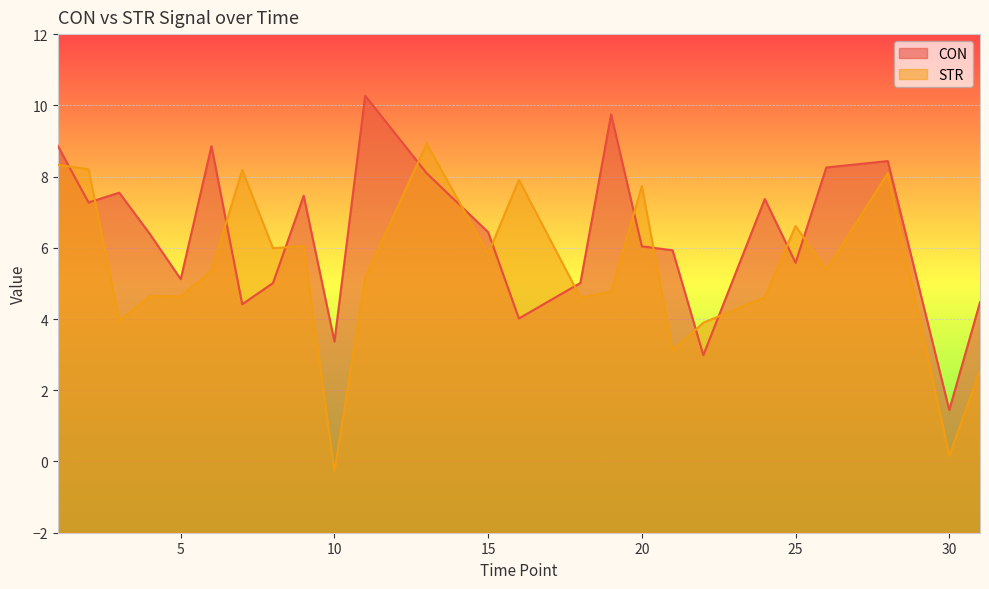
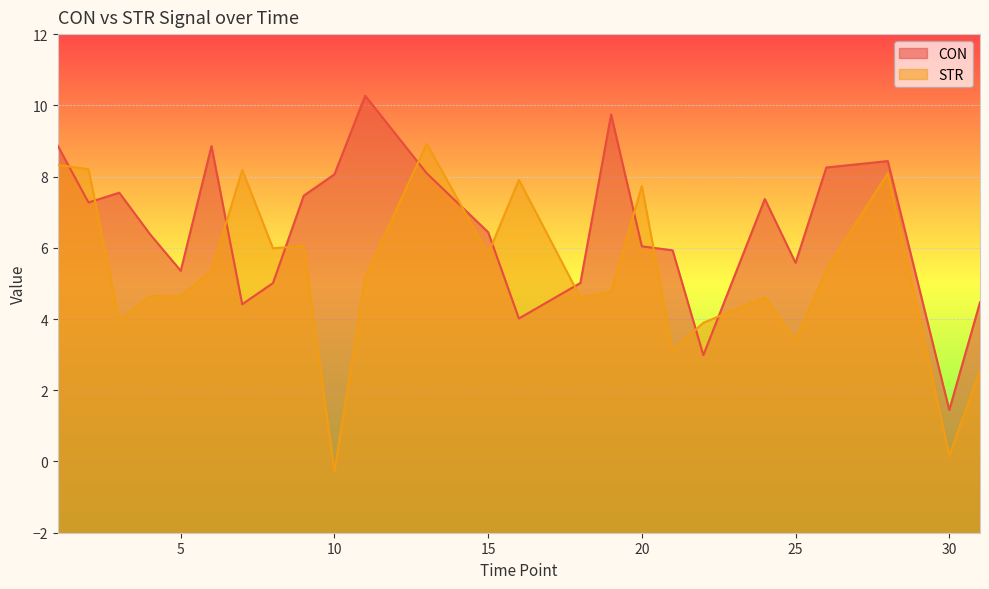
CON, 5: 5.1 -> 5.4
CON, 10: 3.4 -> 8.1
STR, 25: 6.6 -> 3.4
